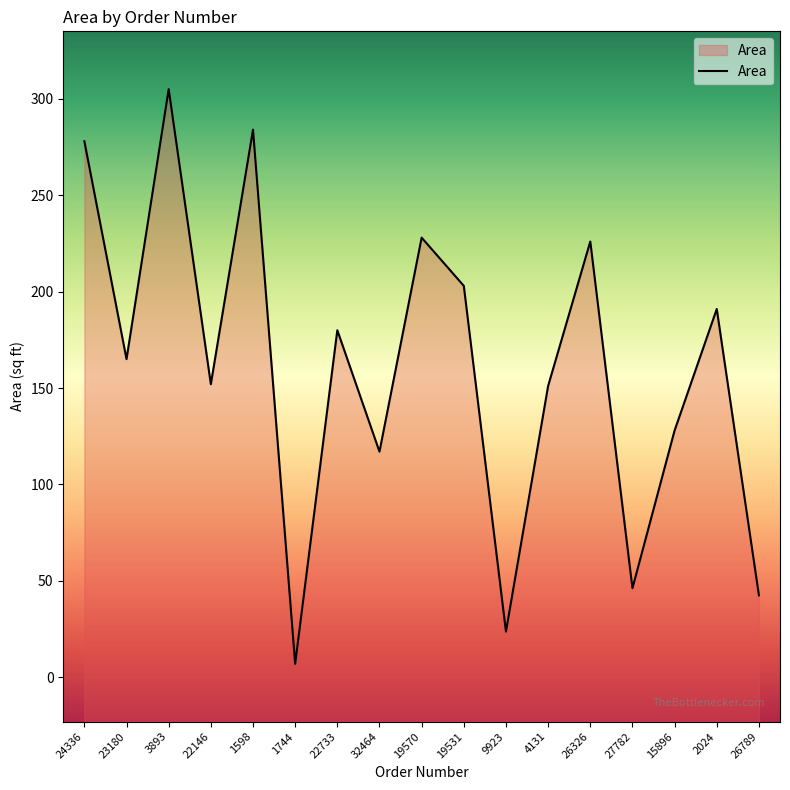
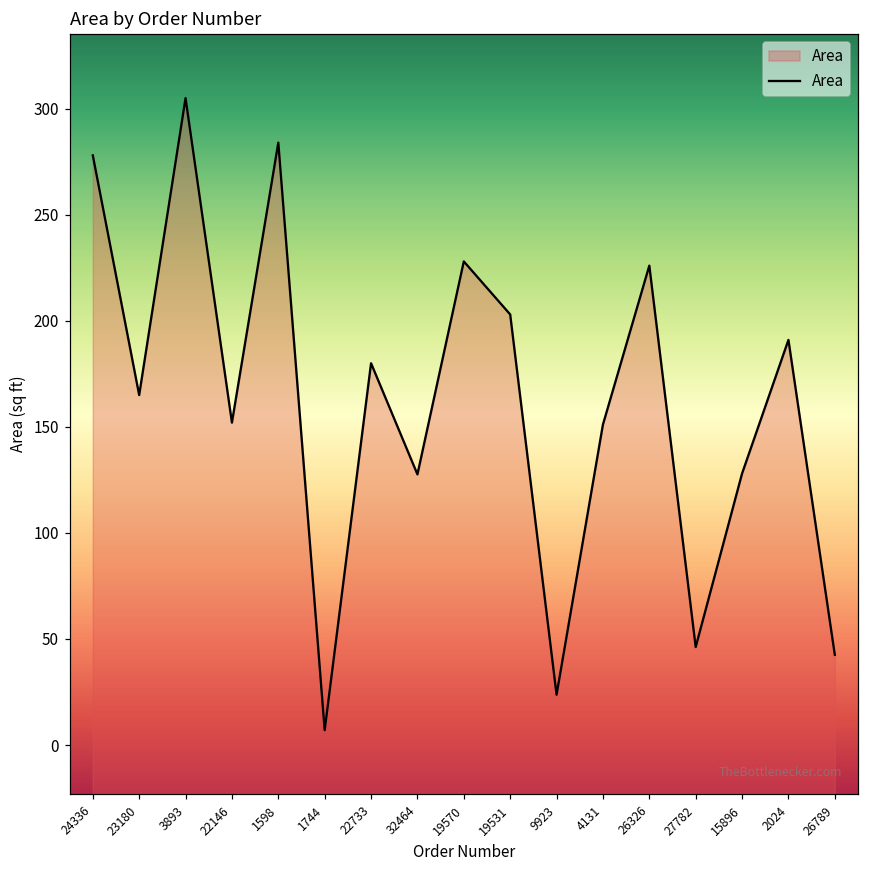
32464: 117 -> 128
